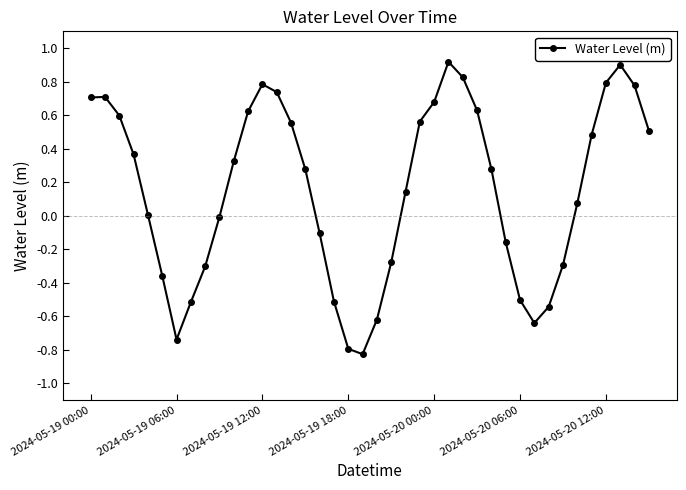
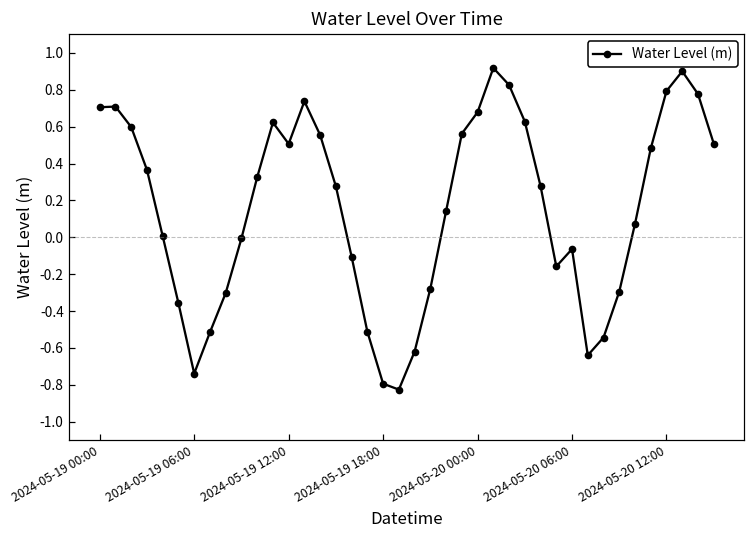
2024-05-19 12:00: 0.78 -> 0.51
2024-05-20 06:00: -0.50 -> -0.06
